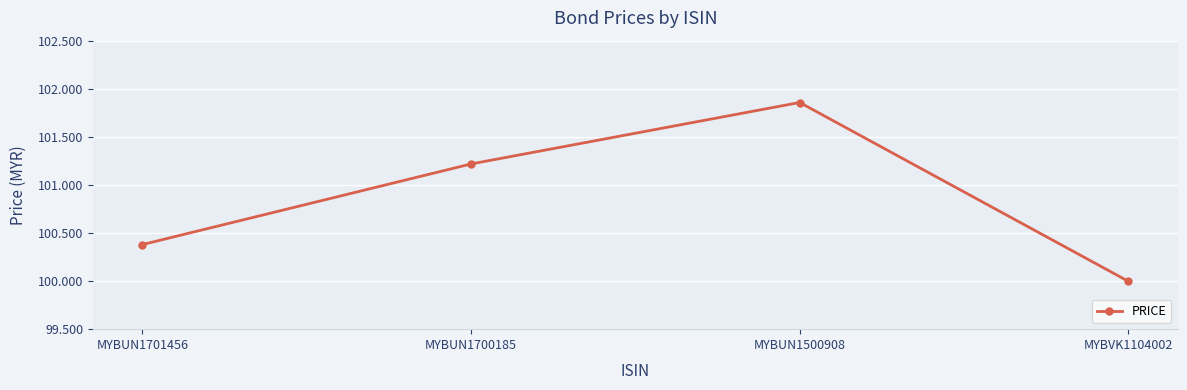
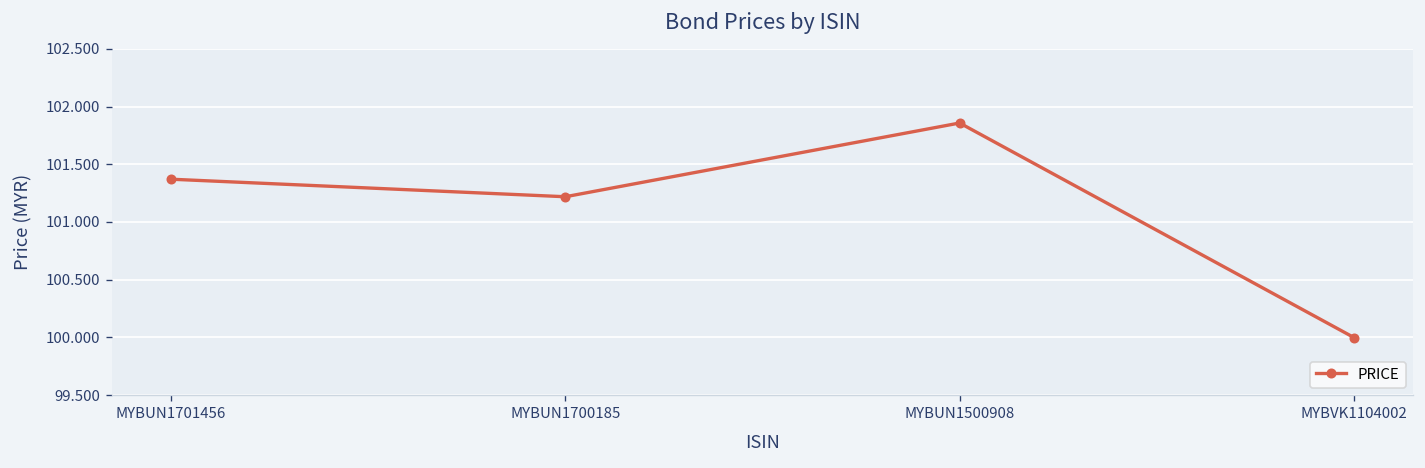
MYBUN1701456: 100.4 -> 101.4
